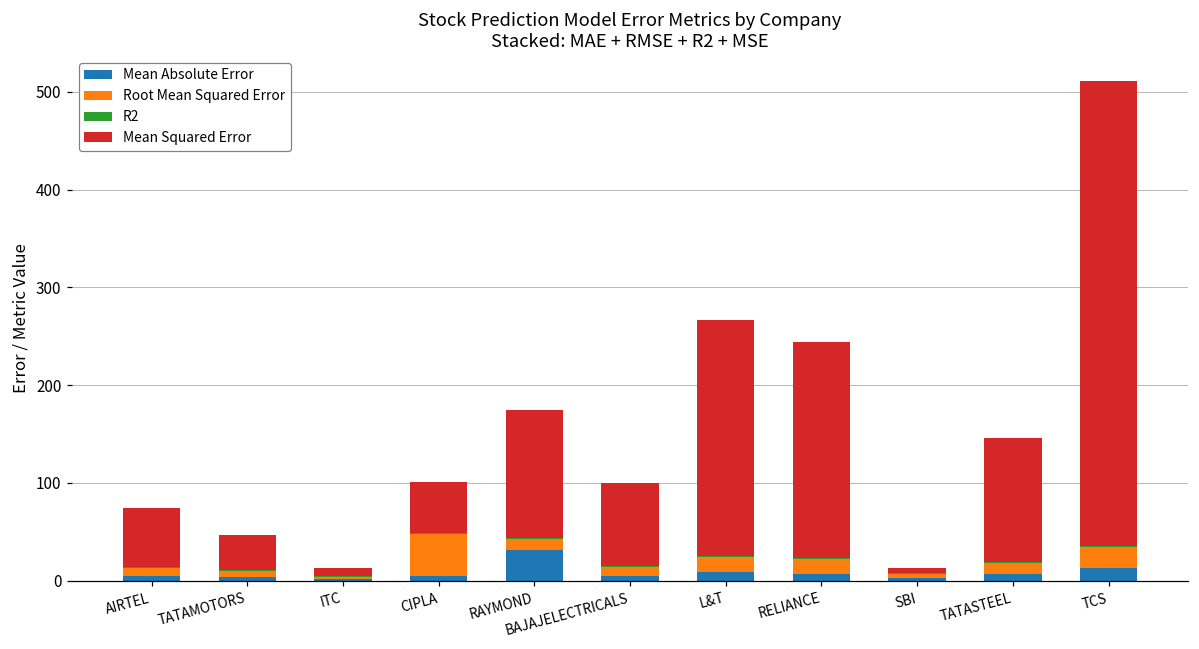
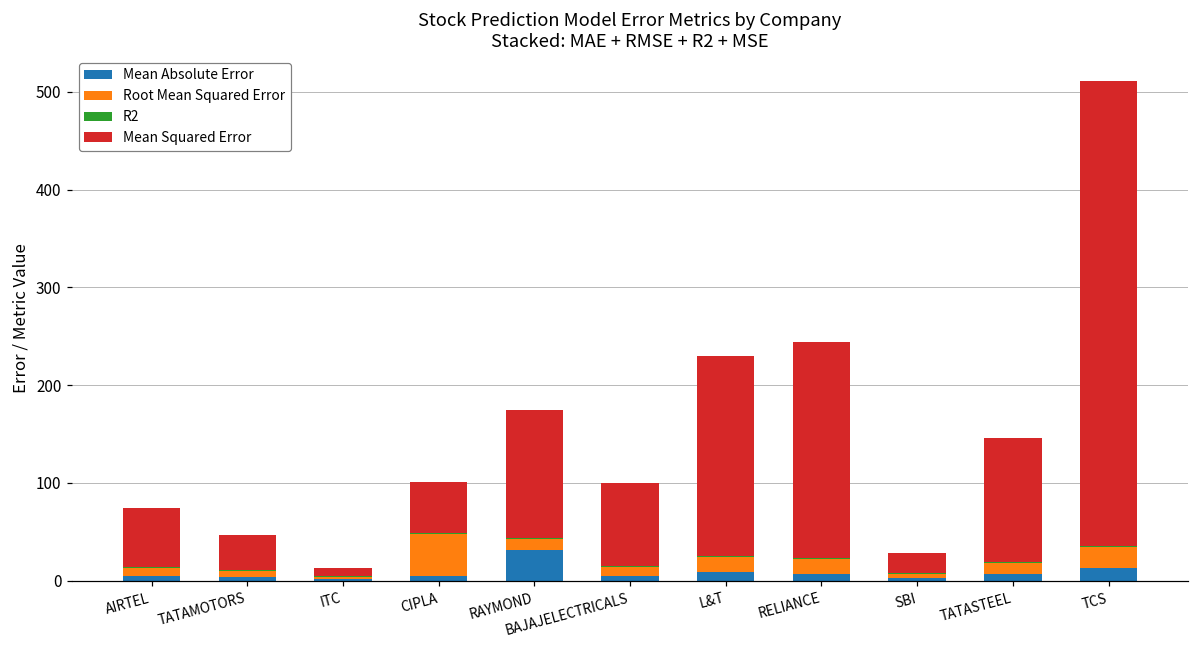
Mean Squared Error, L&T: 240 -> 200
Mean Squared Error, SBI: 0 -> 20
